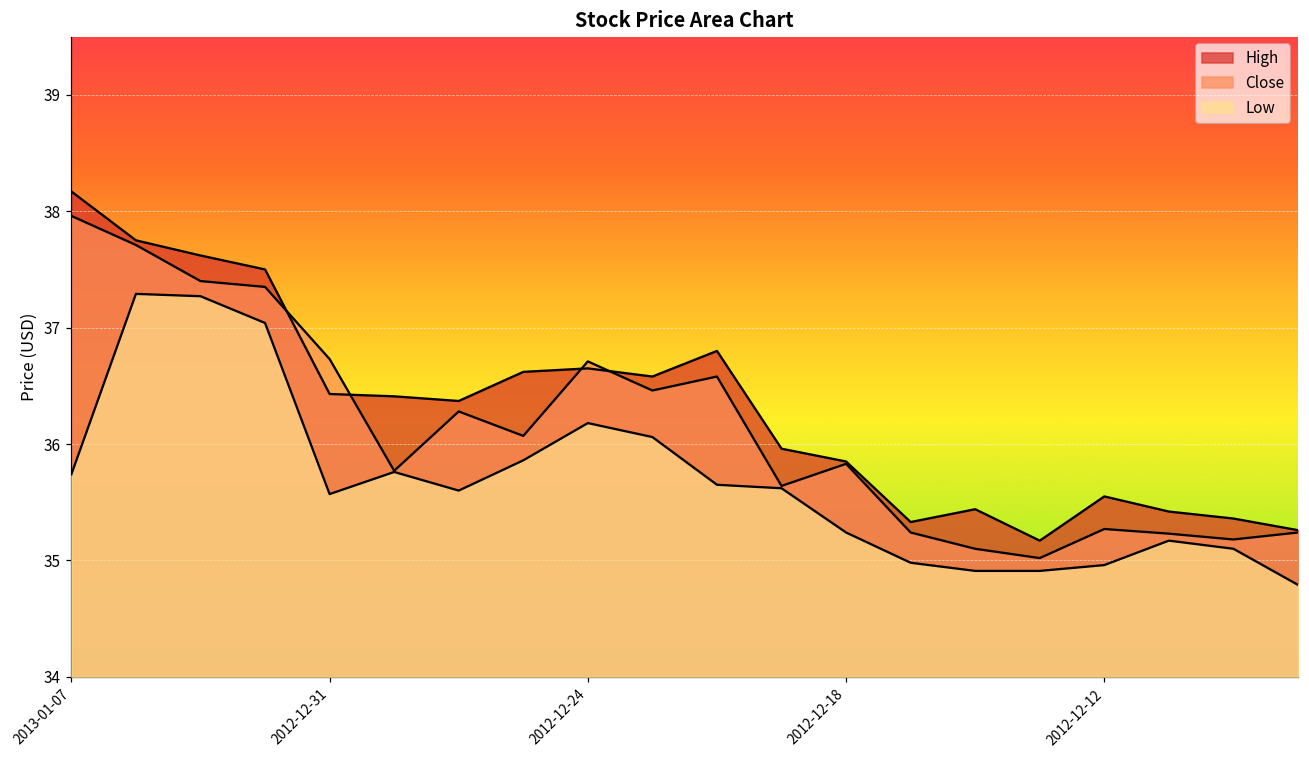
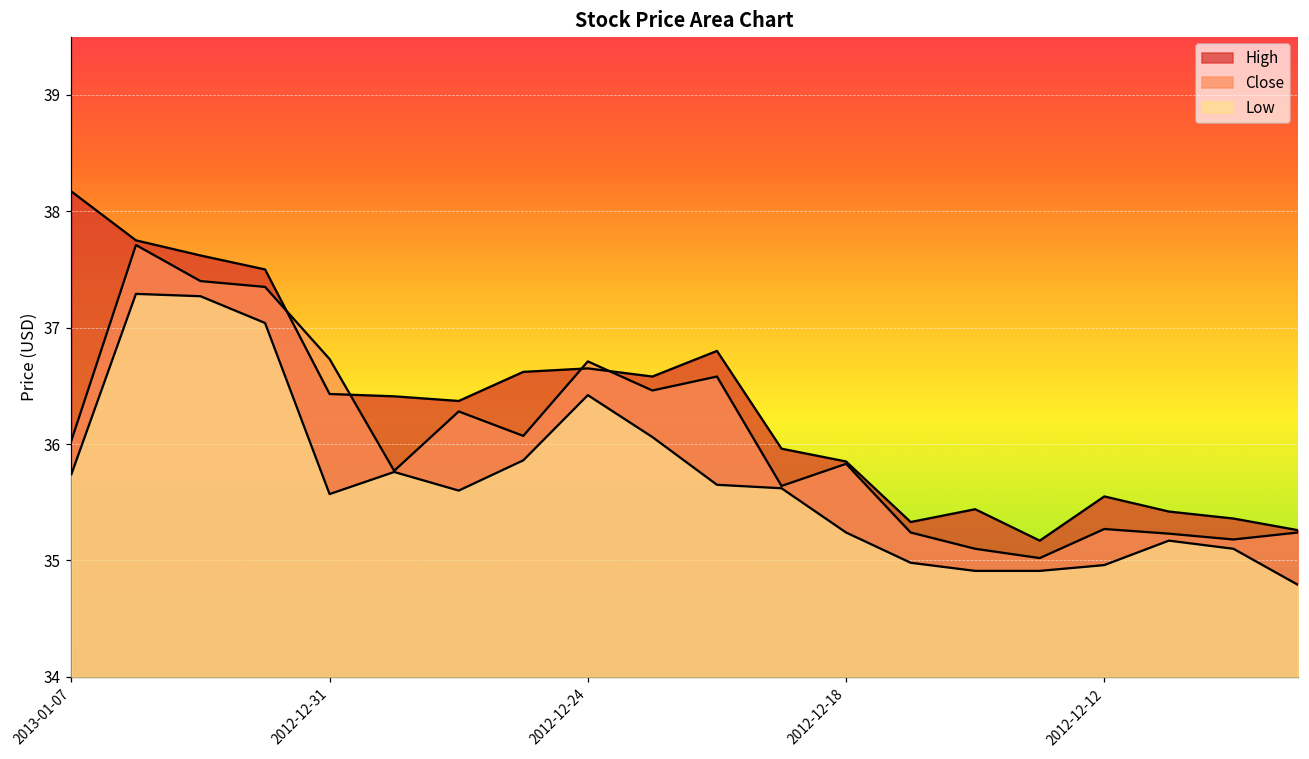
Close, 2013-01-07: 37.96 -> 36.03
Low, 2012-12-24: 36.18 -> 36.42
